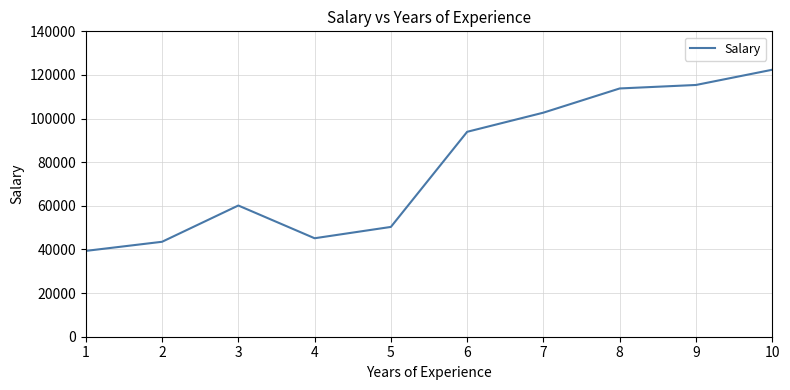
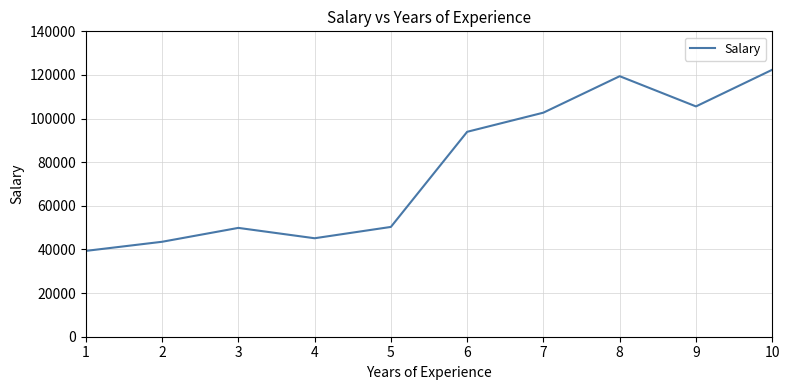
3: 60000 -> 50000
8: 114000 -> 119000
9: 115000 -> 106000
